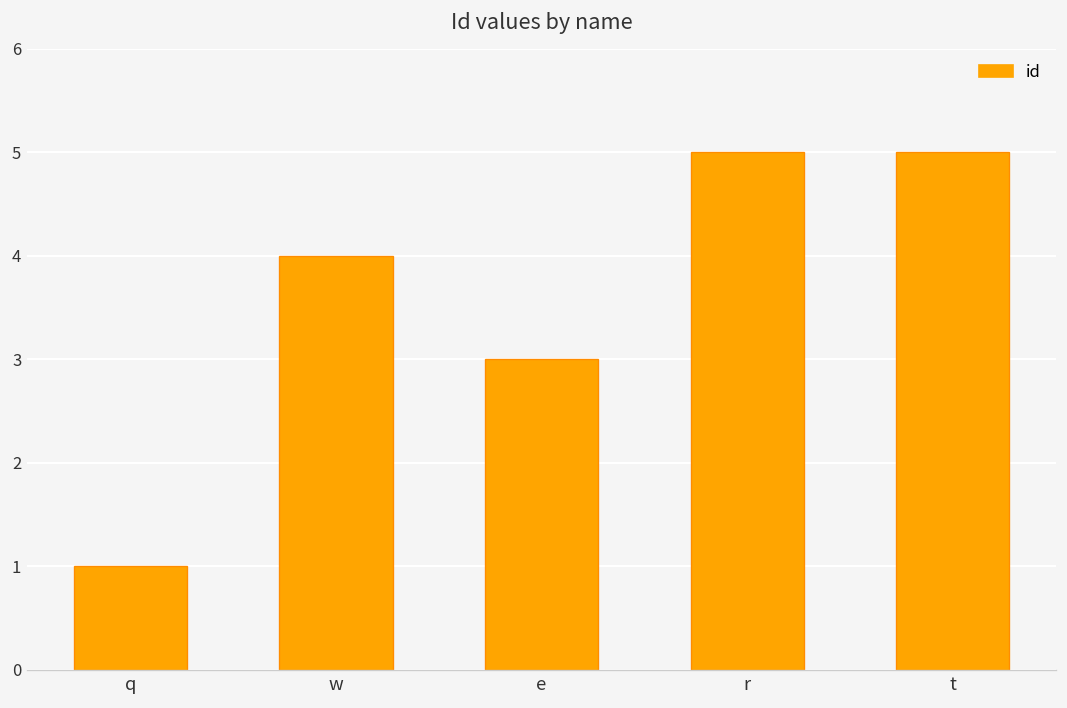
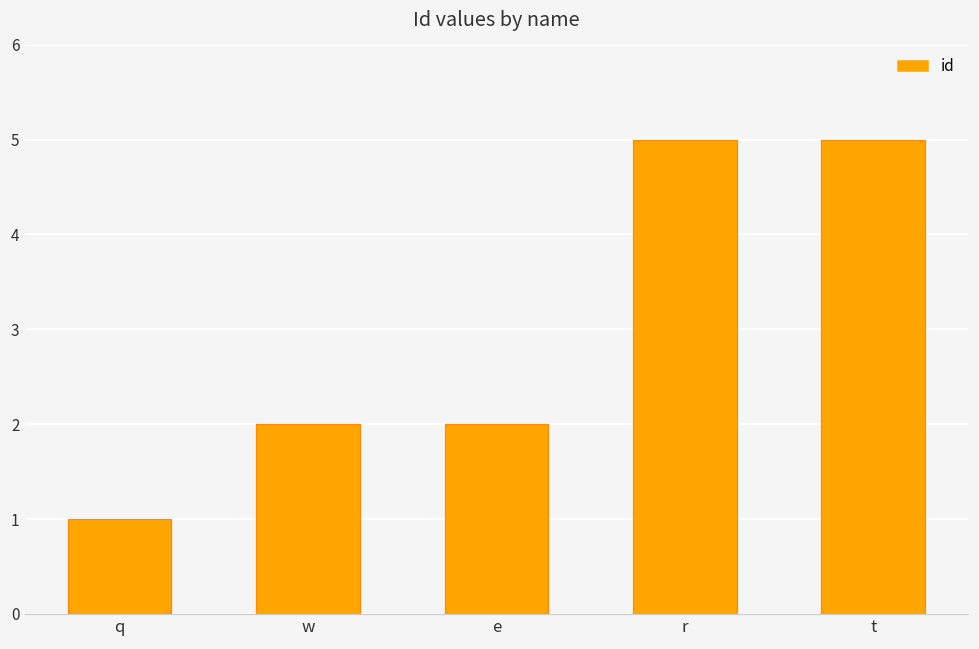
w: 4 -> 2
e: 3 -> 2
